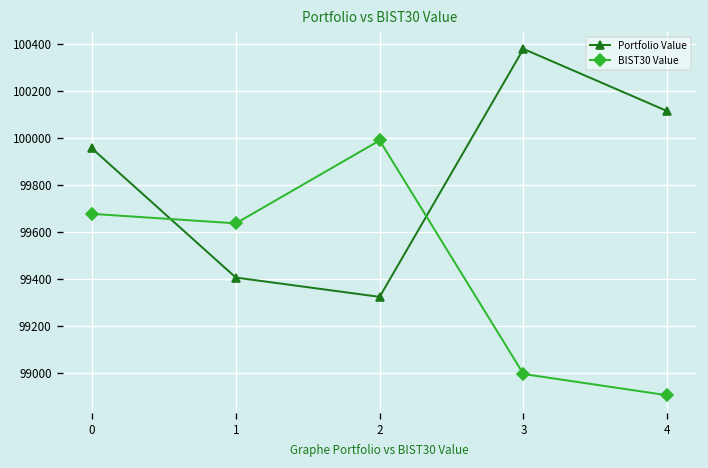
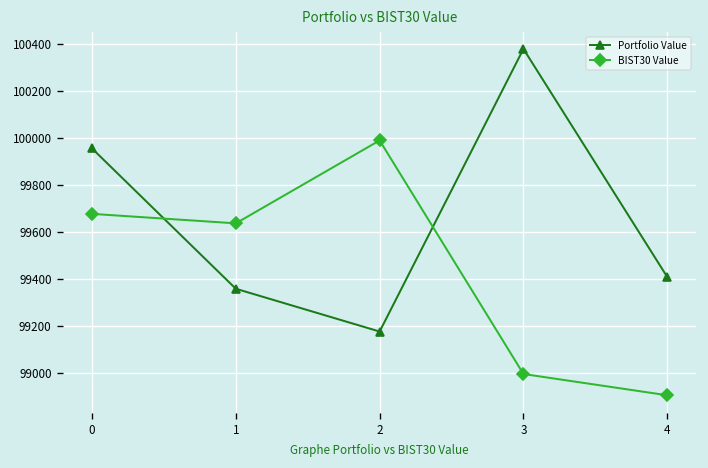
Portfolio Value, 1: 99410 -> 99360
Portfolio Value, 2: 99320 -> 99180
Portfolio Value, 4: 100120 -> 99410
